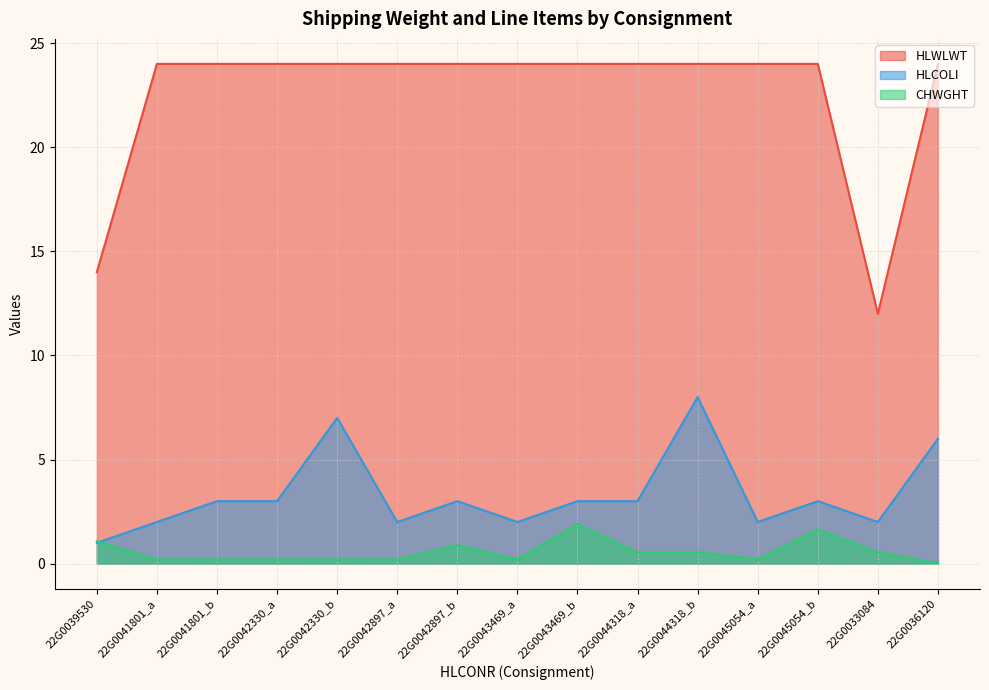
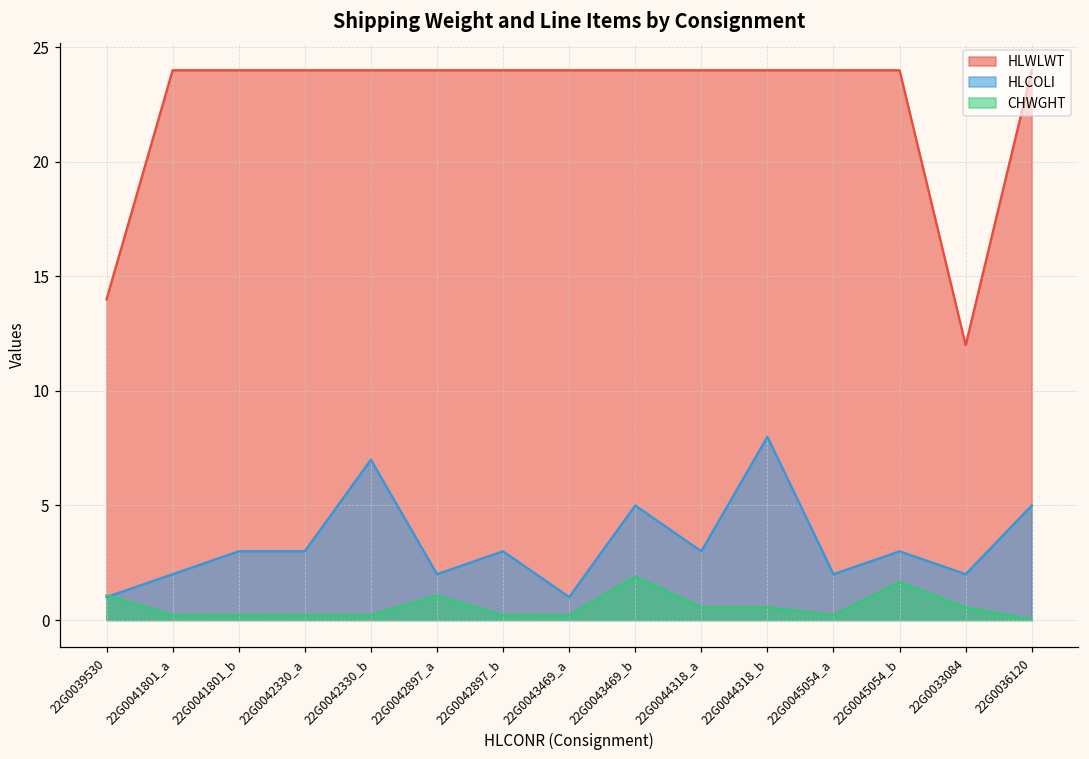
CHWGHT, 22G0042897_a: 0.2 -> 1.1
CHWGHT, 22G0042897_b: 0.9 -> 0.2
HLCOLI, 22G0043469_a: 2 -> 1
HLCOLI, 22G0043469_b: 3 -> 5
HLCOLI, 22G0036120: 6 -> 5
